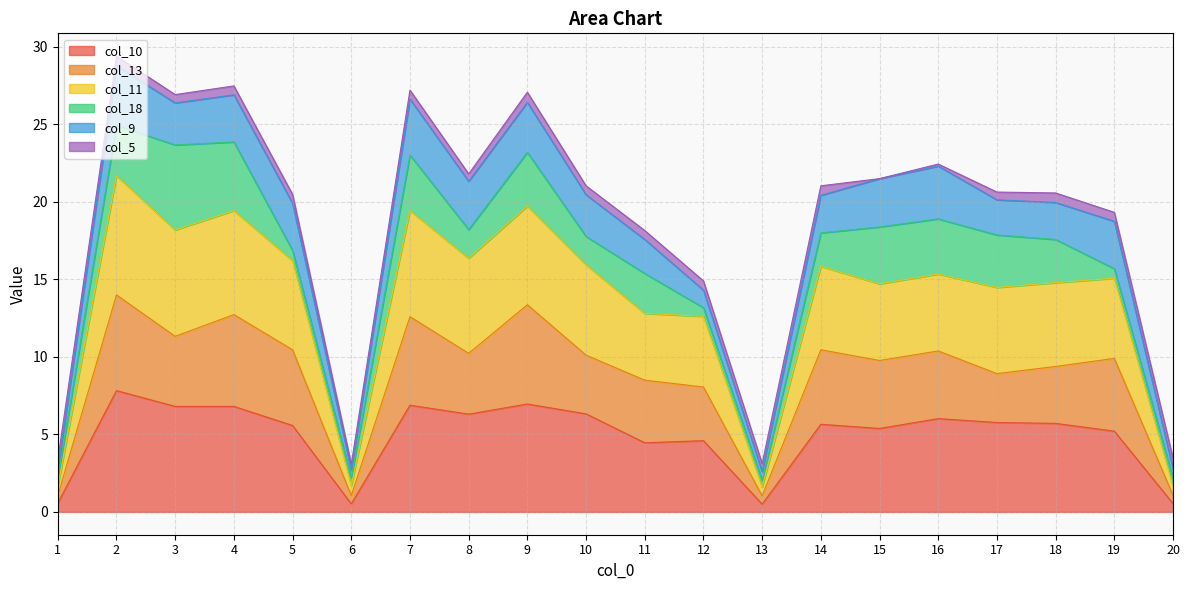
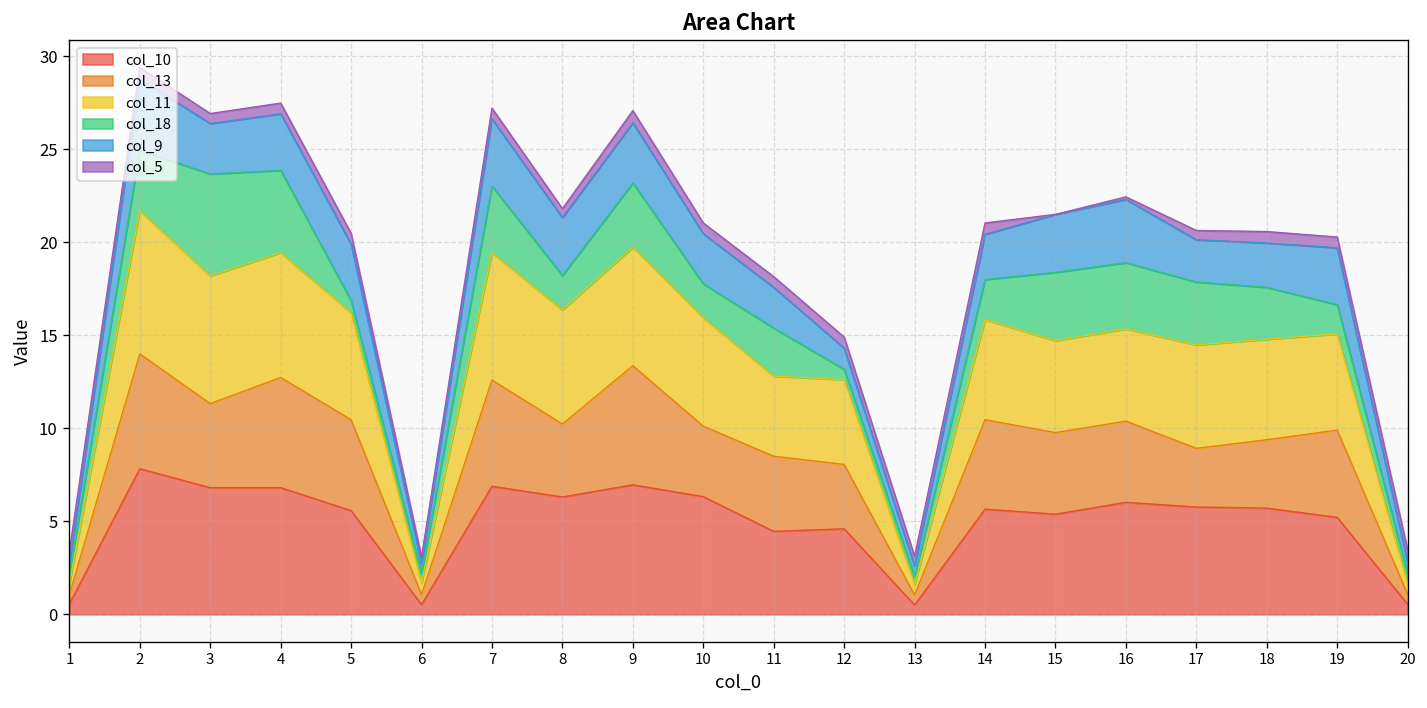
col_18, 19: 0.6 -> 1.6
